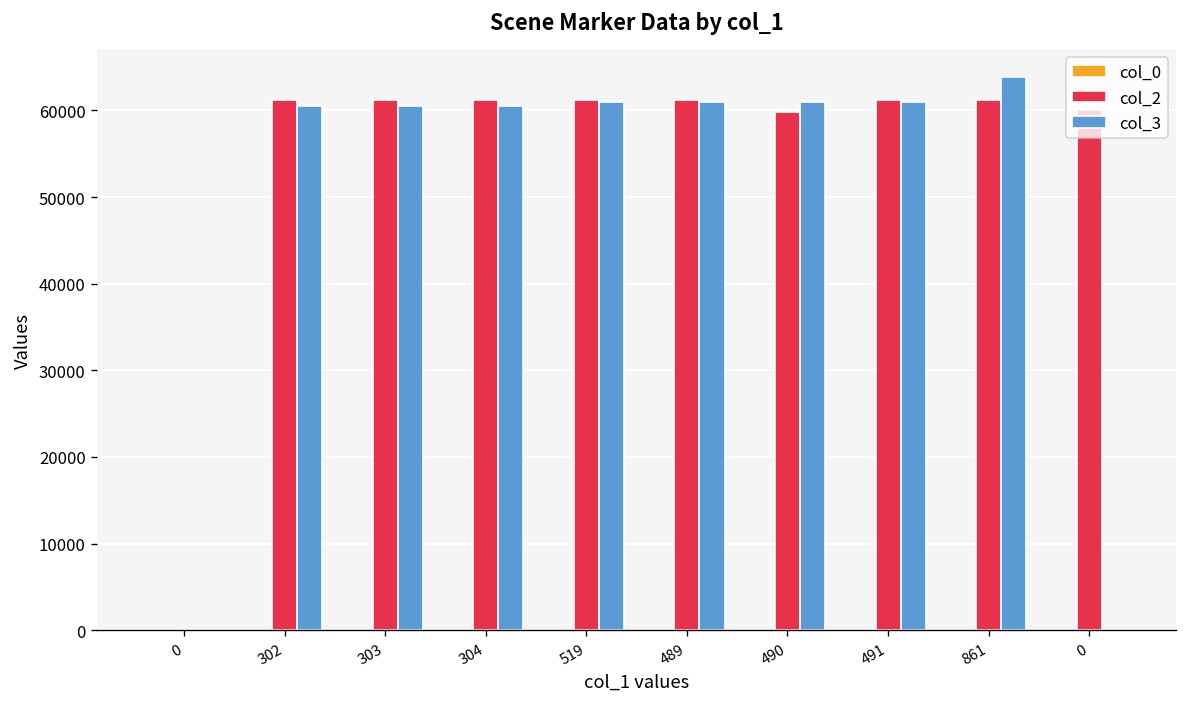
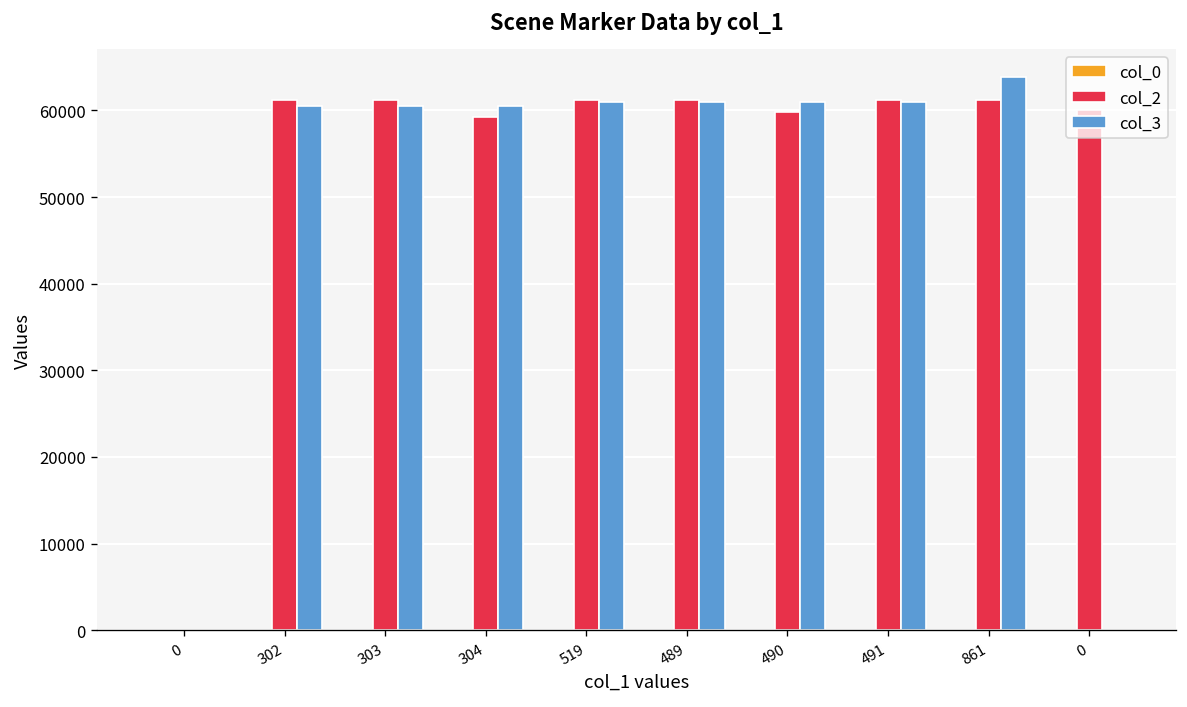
col_2, 304: 61000 -> 59000
